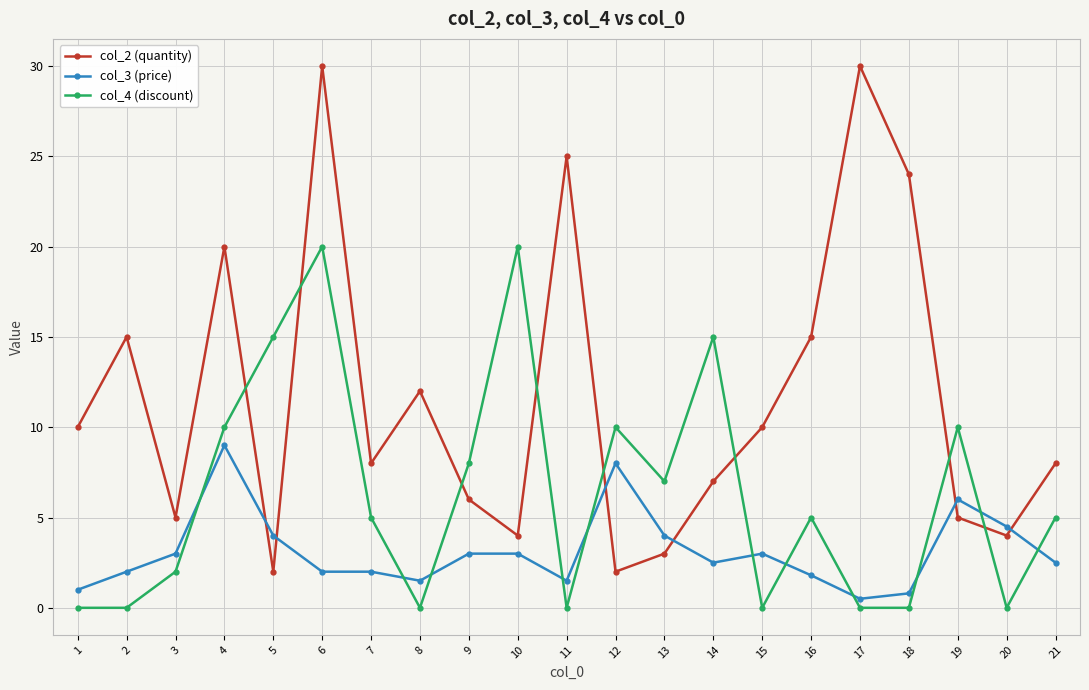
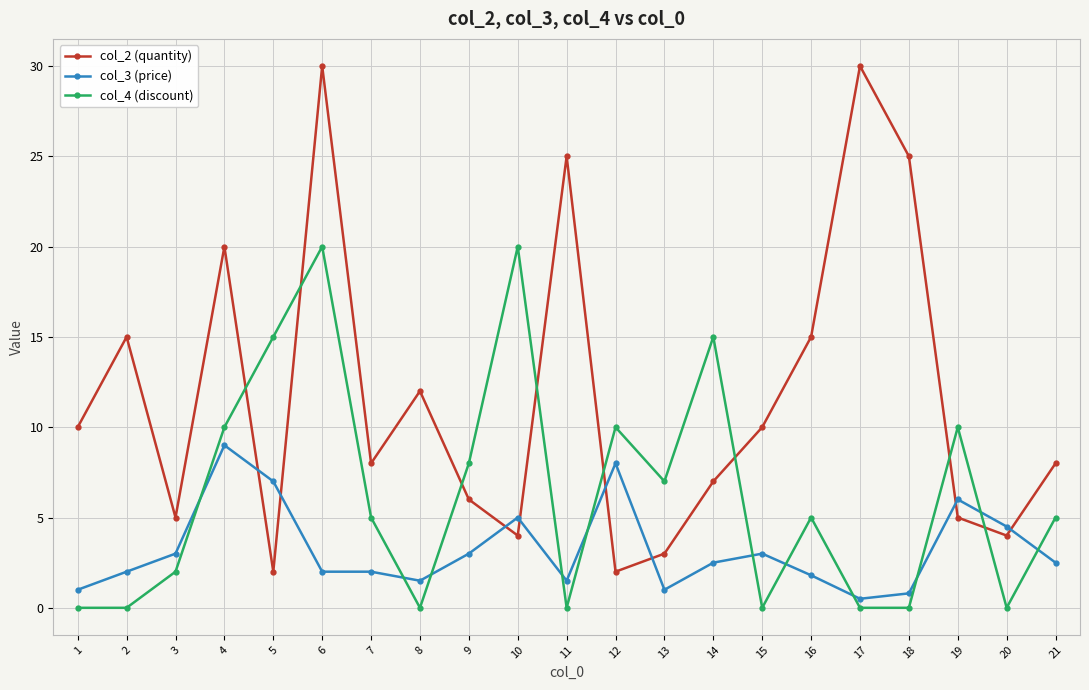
col_3 (price), 5: 4 -> 7
col_3 (price), 10: 3 -> 5
col_3 (price), 13: 4 -> 1
col_2 (quantity), 18: 24 -> 25
